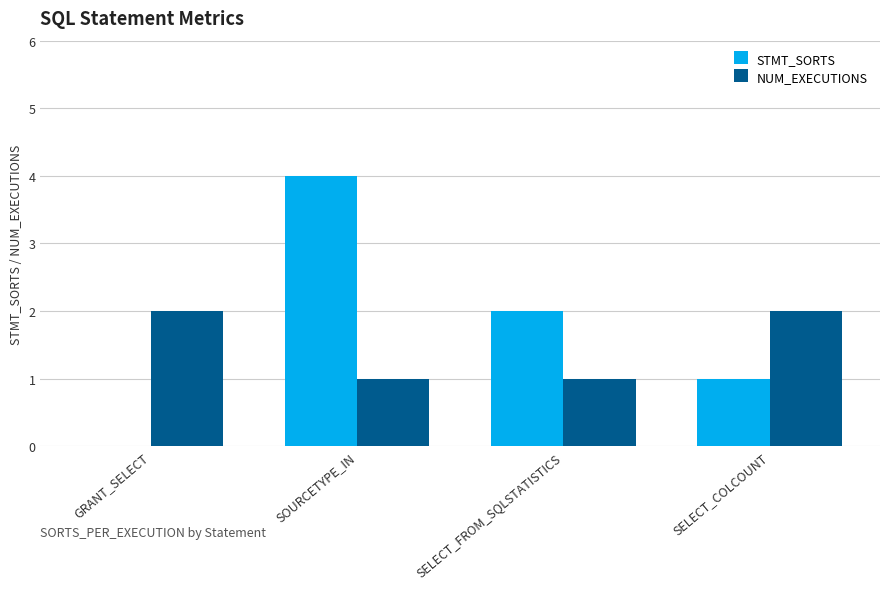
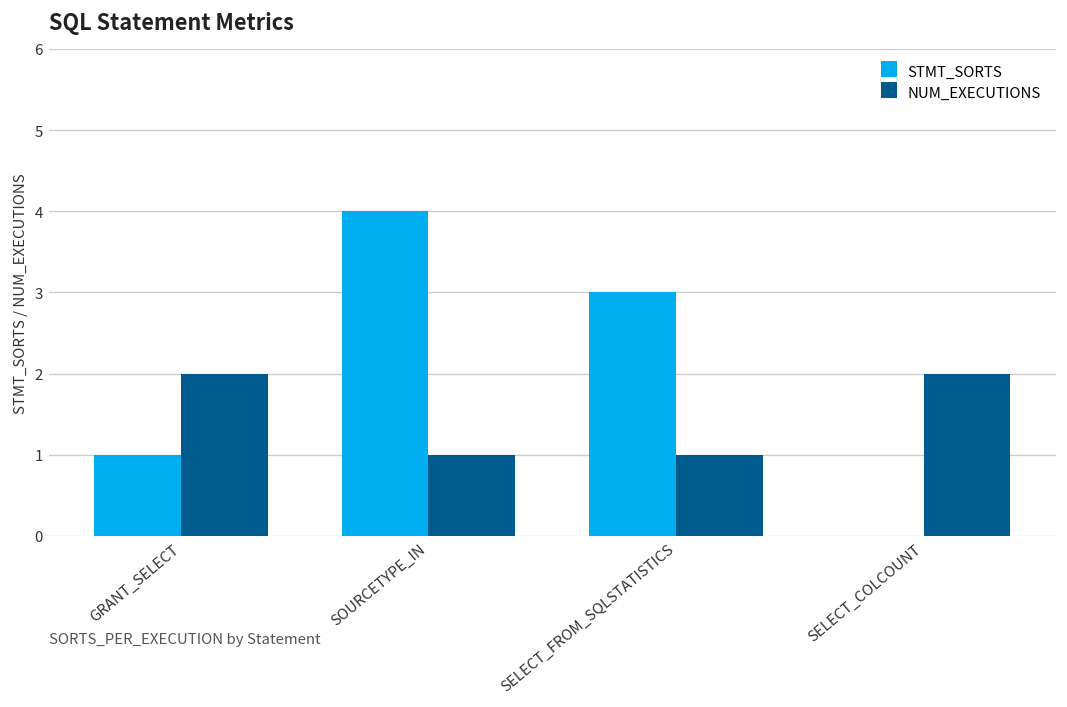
STMT_SORTS, GRANT_SELECT: 0 -> 1
STMT_SORTS, SELECT_FROM_SQLSTATISTICS: 2 -> 3
STMT_SORTS, SELECT_COLCOUNT: 1 -> 0
